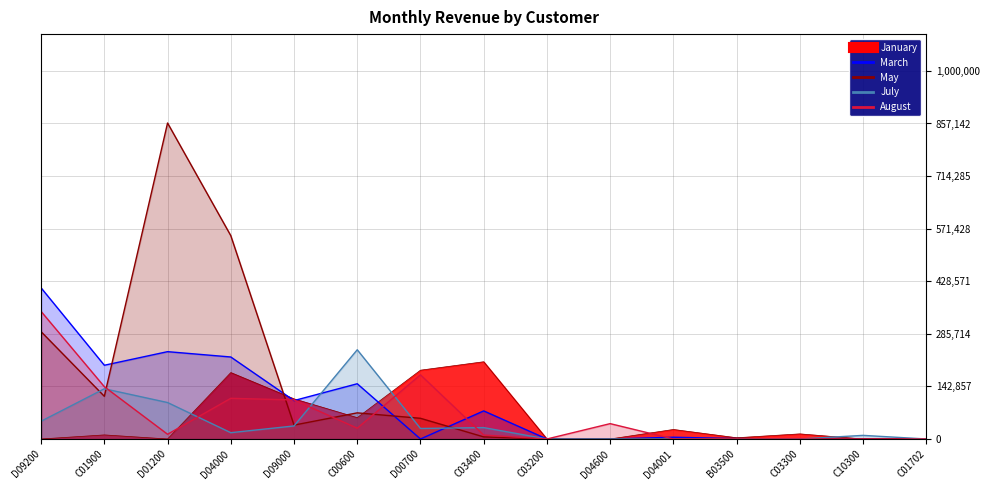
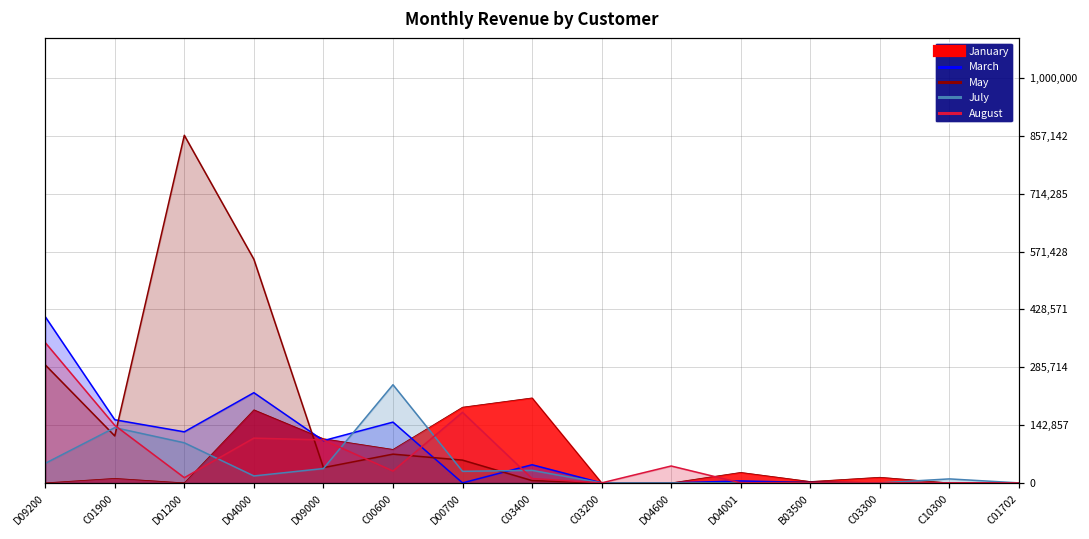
March, C01900: 200,000 -> 160,000
March, D01200: 240,000 -> 130,000
January, C00600: 60,000 -> 80,000
March, C03400: 80,000 -> 40,000
